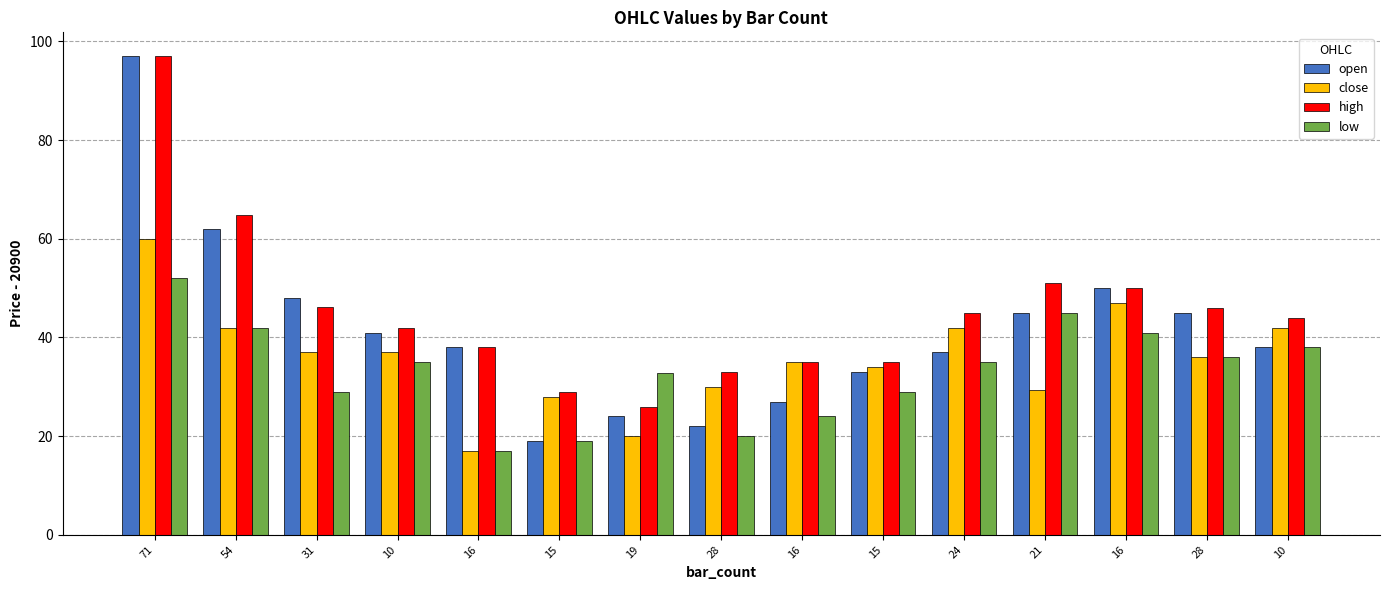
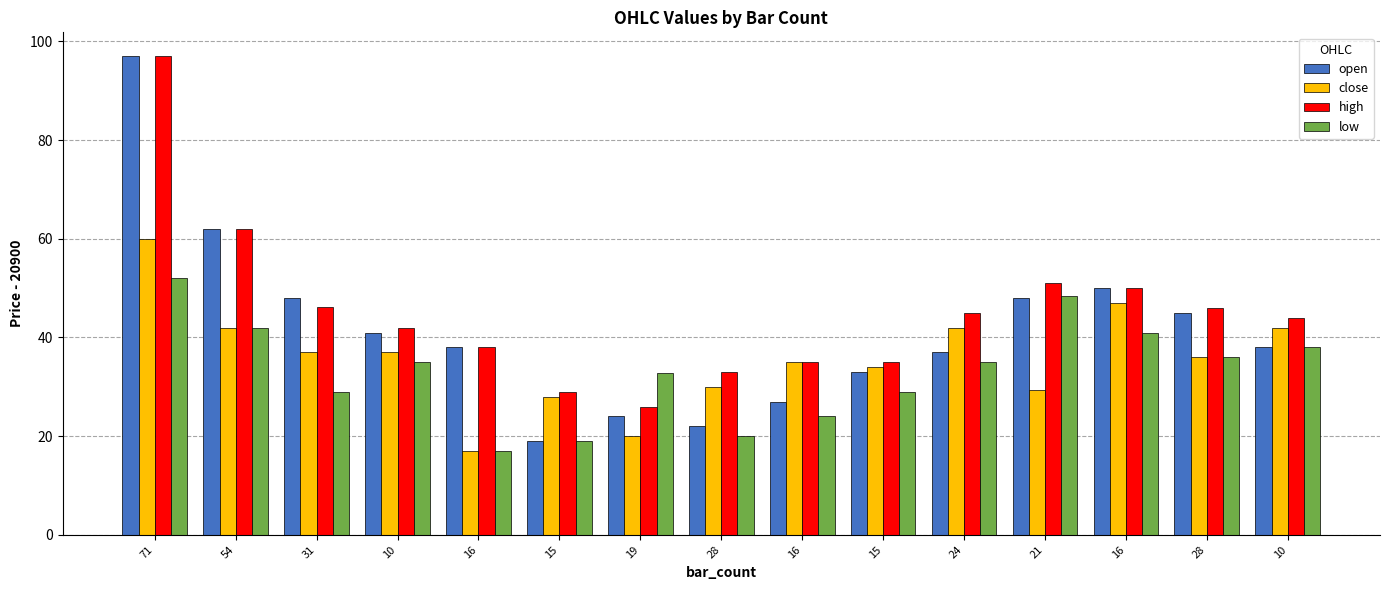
high, 54: 65 -> 62
open, 21: 45 -> 48
low, 21: 45 -> 49
